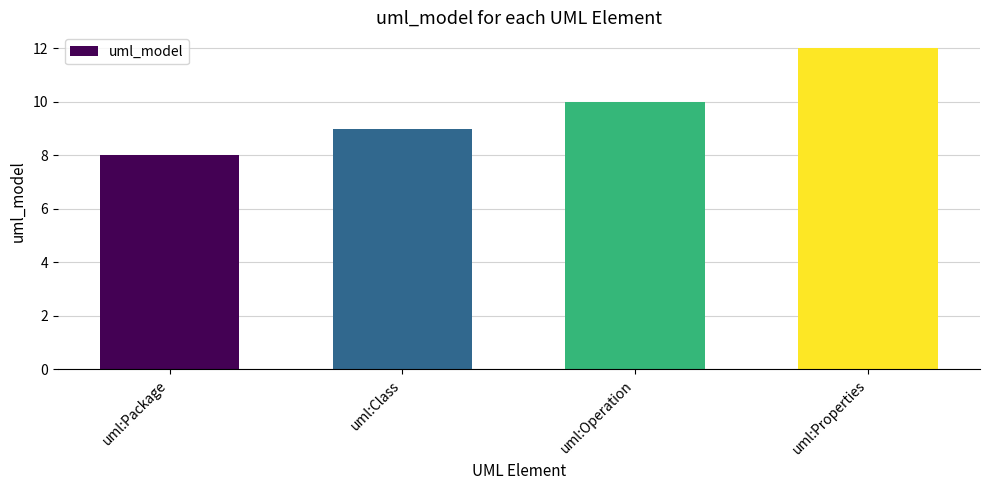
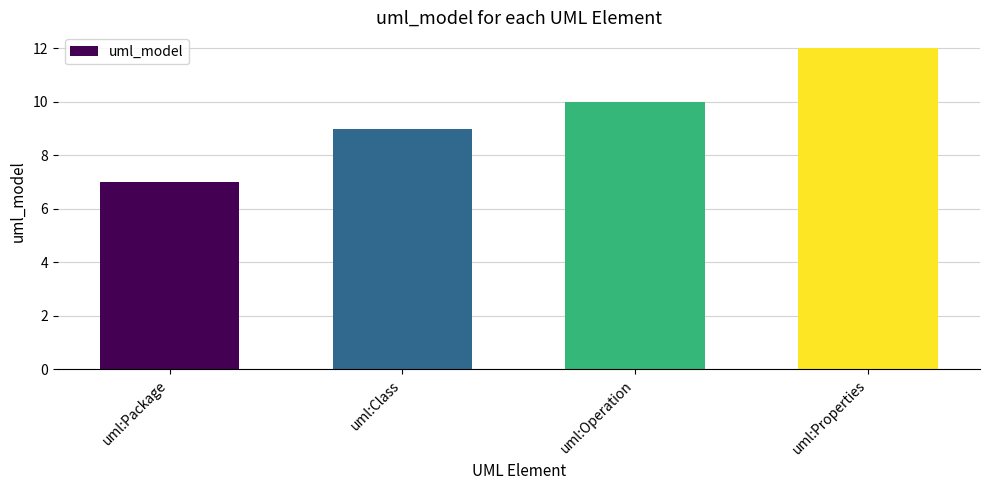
uml:Package: 8 -> 7
